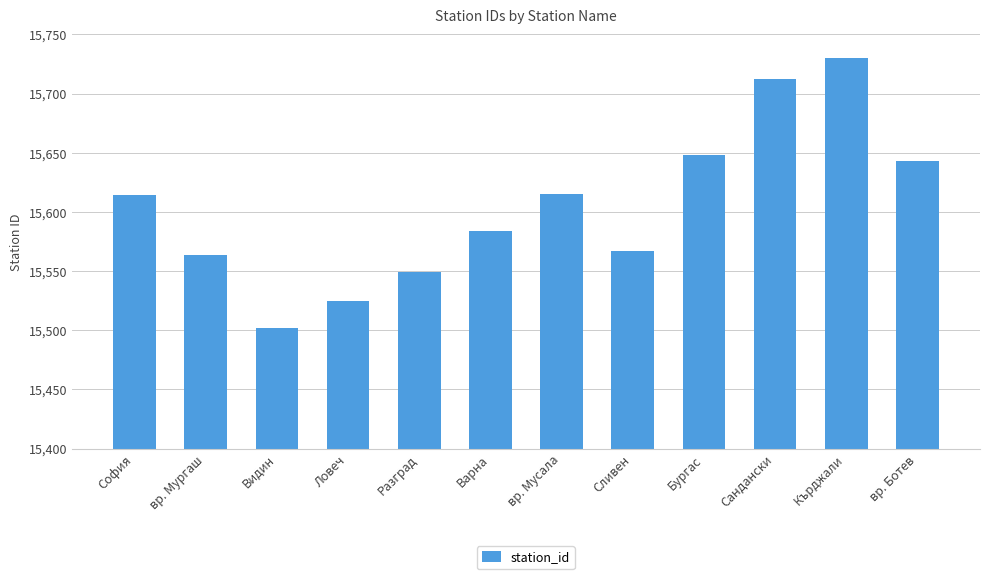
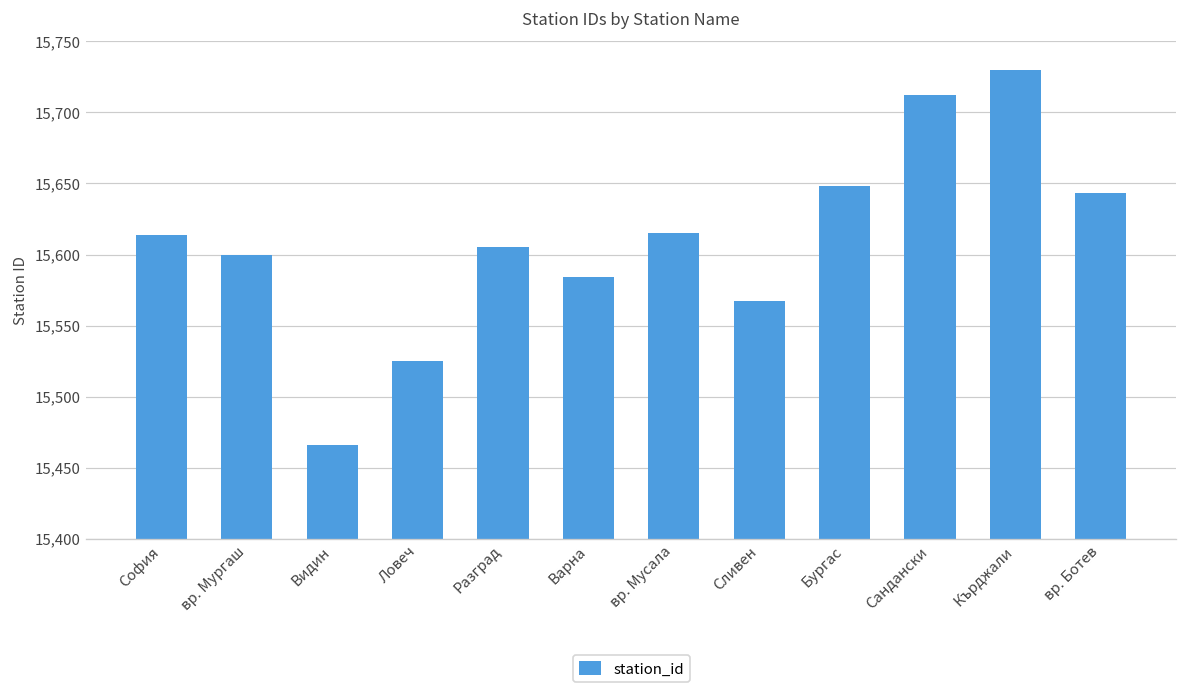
вр. Мургаш: 15,564 -> 15,600
Видин: 15,502 -> 15,466
Разград: 15,549 -> 15,605
